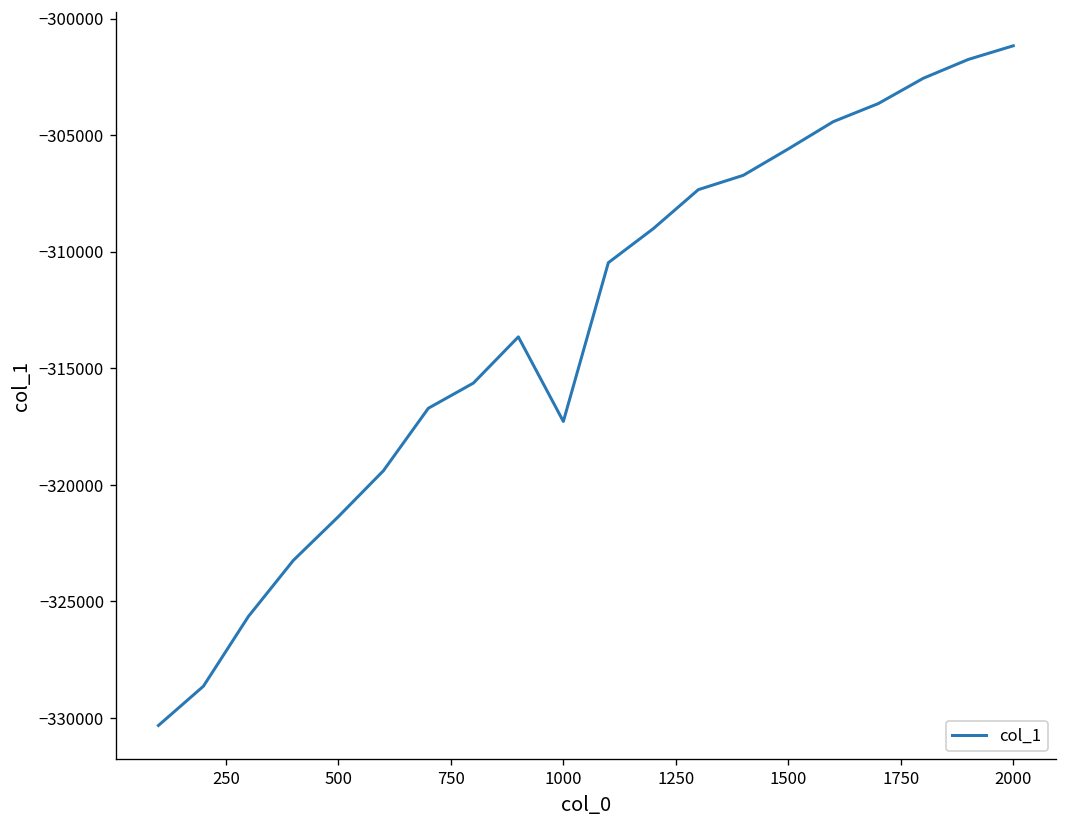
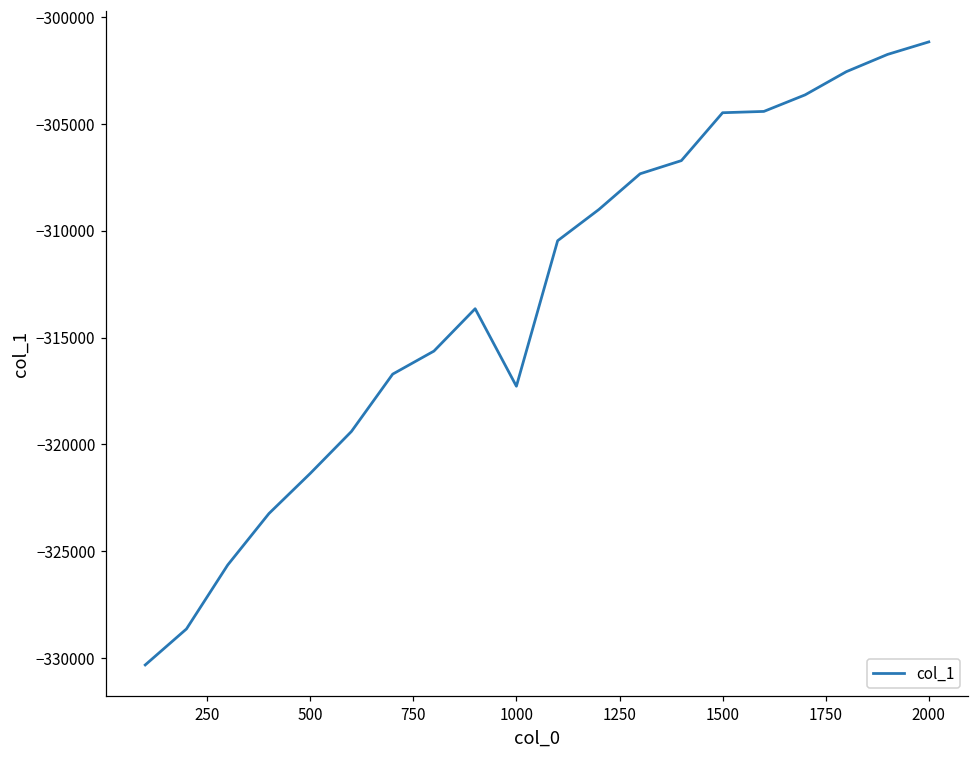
1500: -305600 -> -304500
